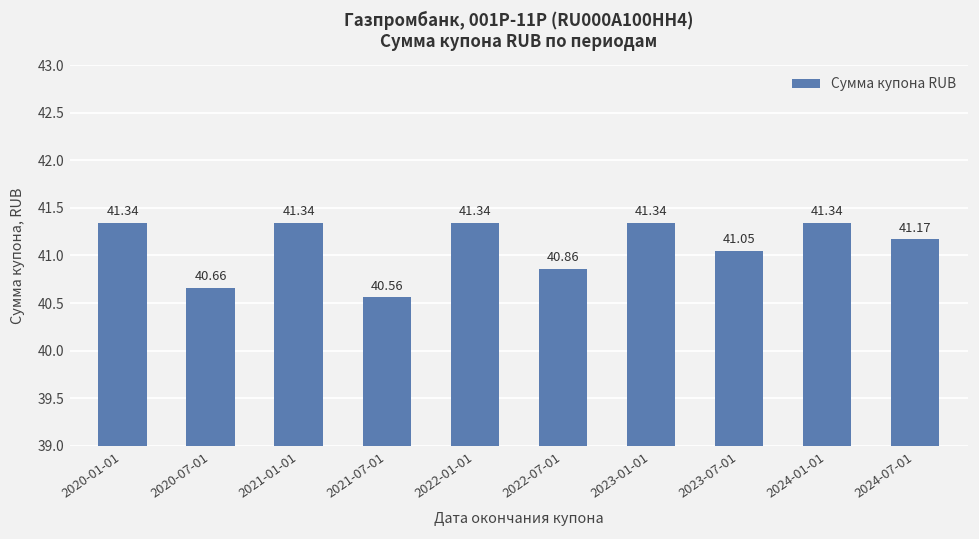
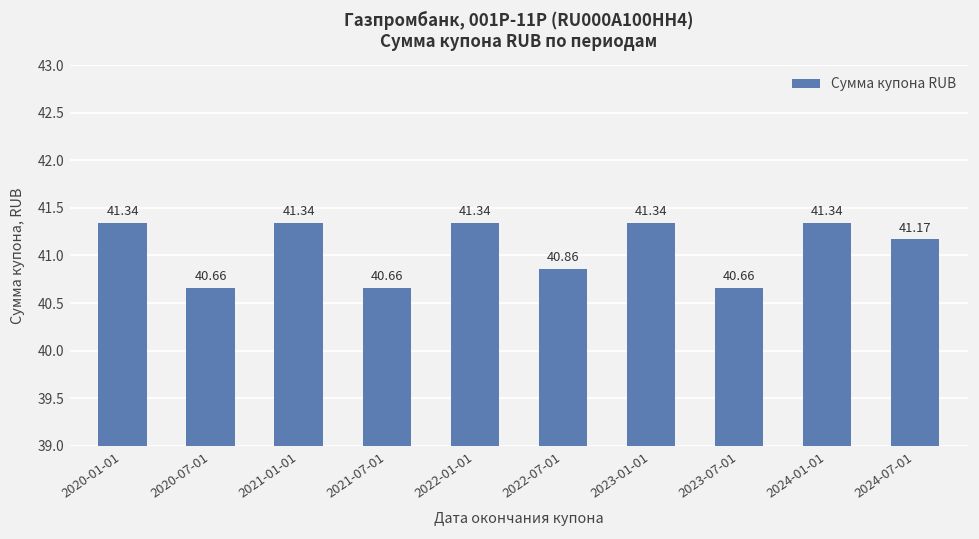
2021-07-01: 40.56 -> 40.66
2023-07-01: 41.05 -> 40.66
